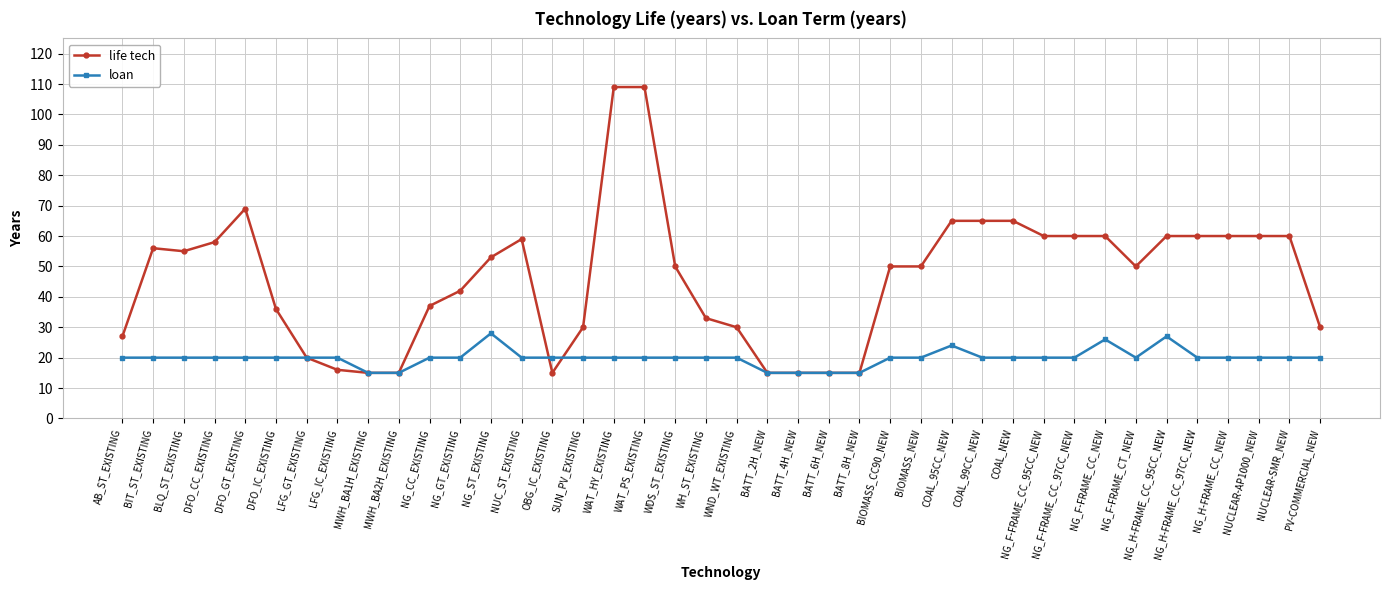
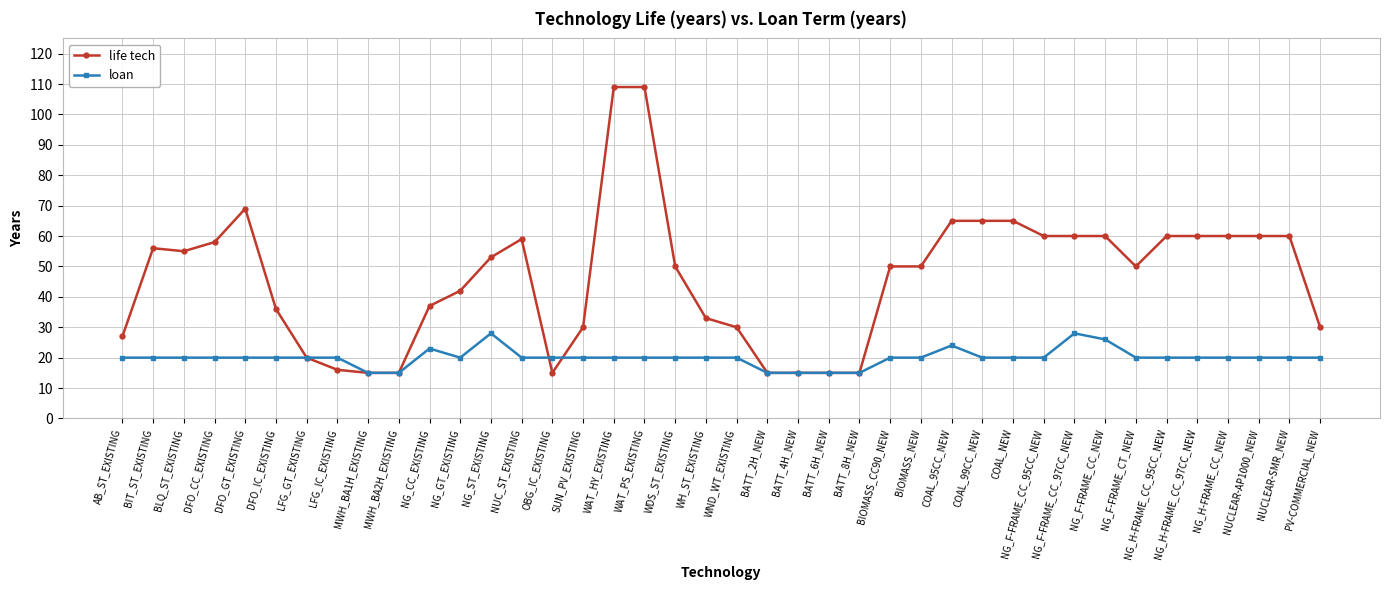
loan, NG_CC_EXISTING: 20 -> 23
loan, NG_F-FRAME_CC_97CC_NEW: 20 -> 28
loan, NG_H-FRAME_CC_95CC_NEW: 27 -> 20
